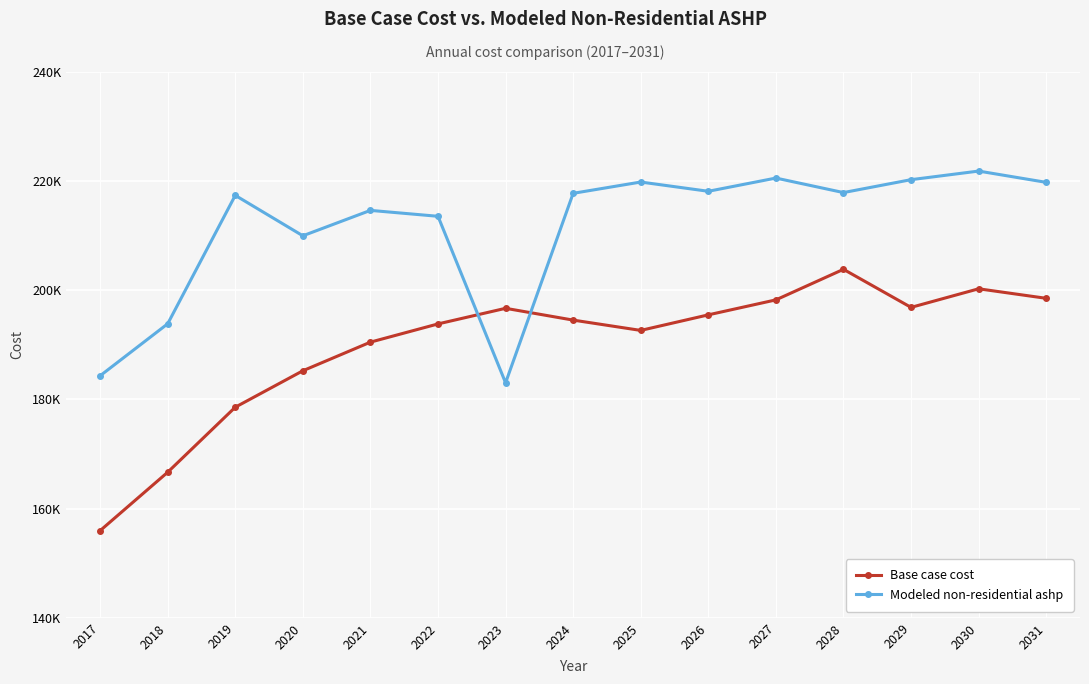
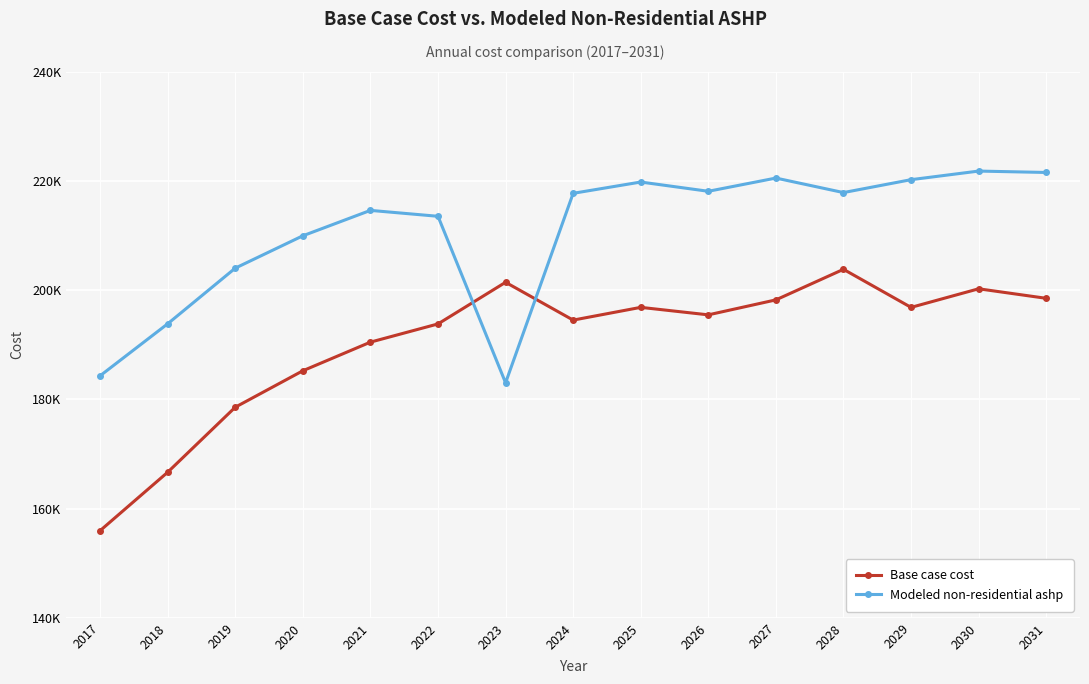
Modeled non-residential ashp, 2019: 217000 -> 204000
Base case cost, 2023: 197000 -> 201000
Base case cost, 2025: 193000 -> 197000
Modeled non-residential ashp, 2031: 220000 -> 222000
